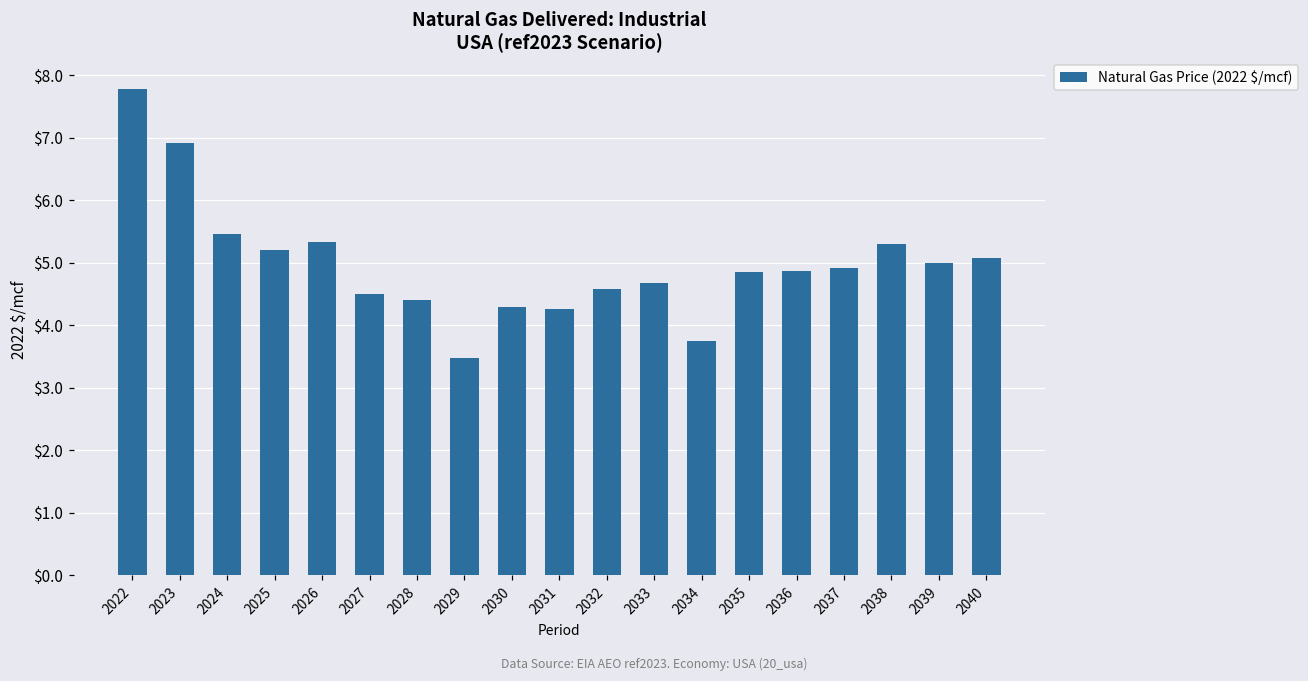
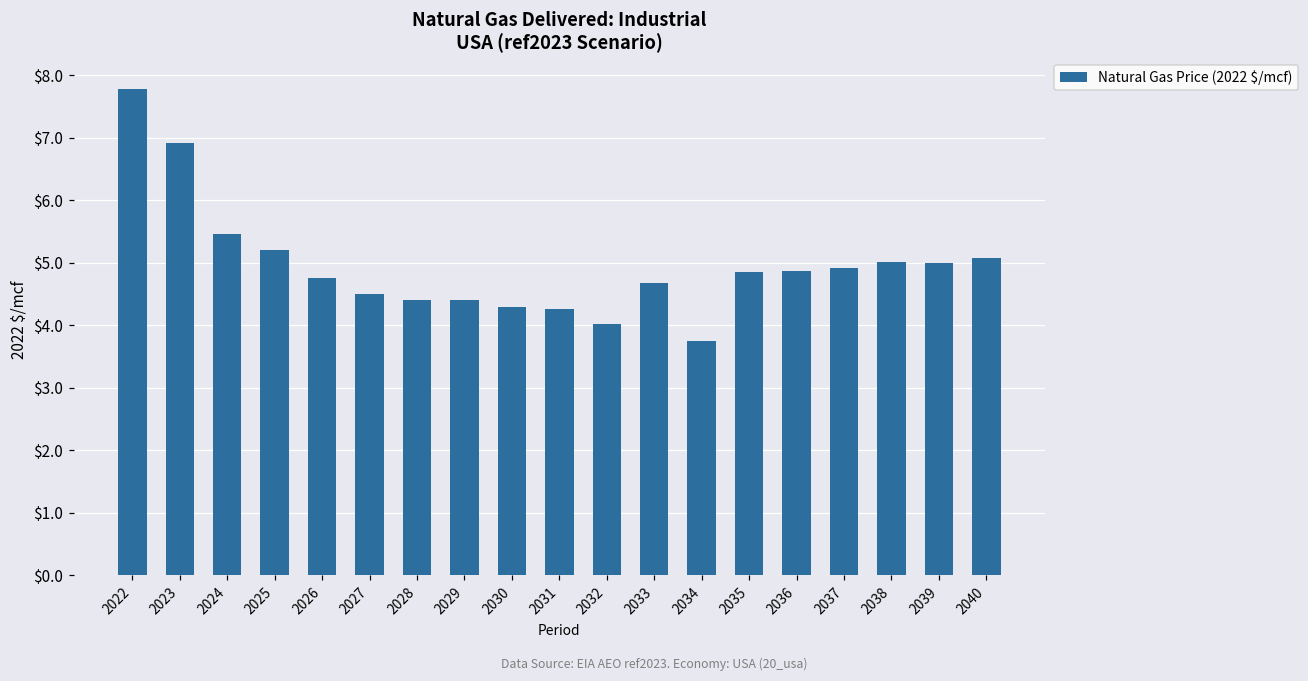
2026: $5.3 -> $4.7
2029: $3.5 -> $4.4
2032: $4.6 -> $4.0
2038: $5.3 -> $5.0
